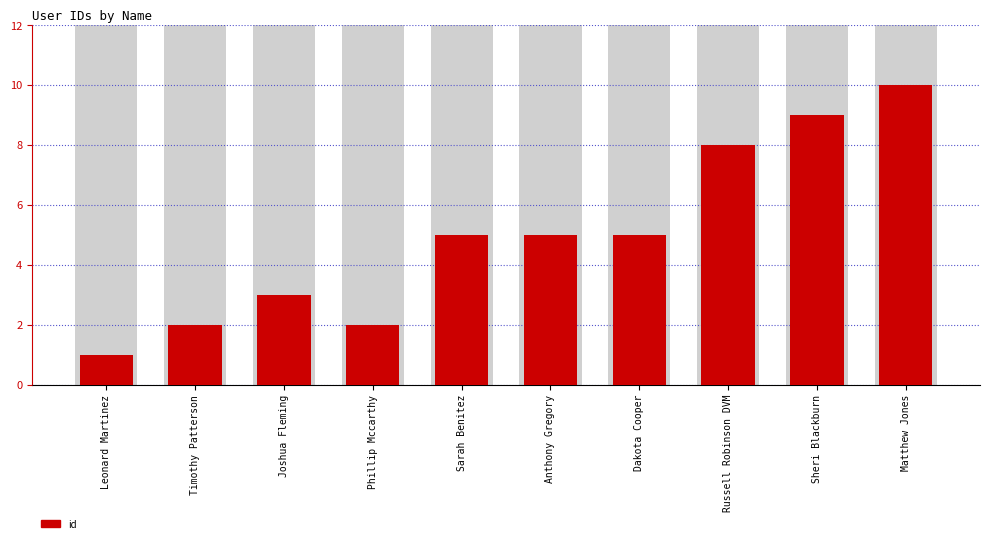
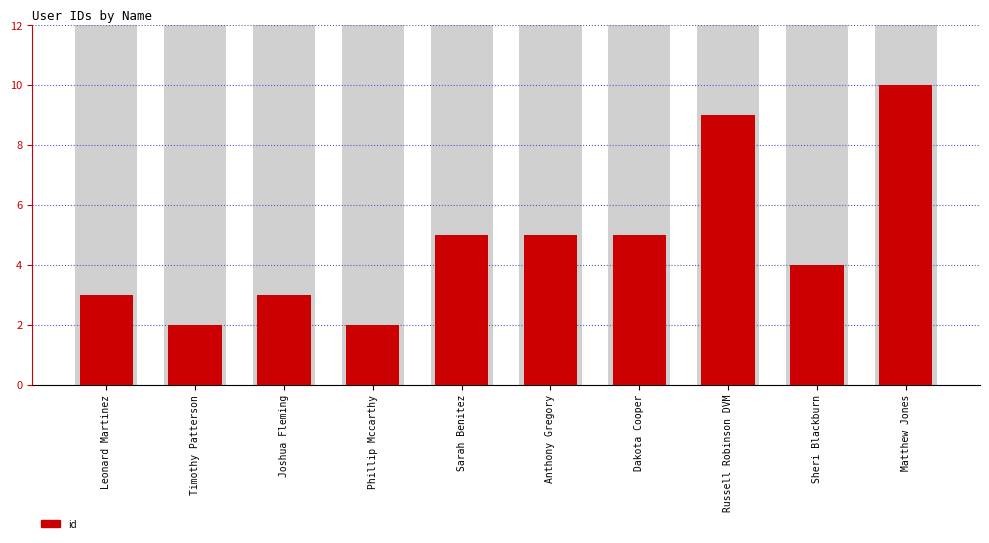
Leonard Martinez: 1 -> 3
Russell Robinson DVM: 8 -> 9
Sheri Blackburn: 9 -> 4
